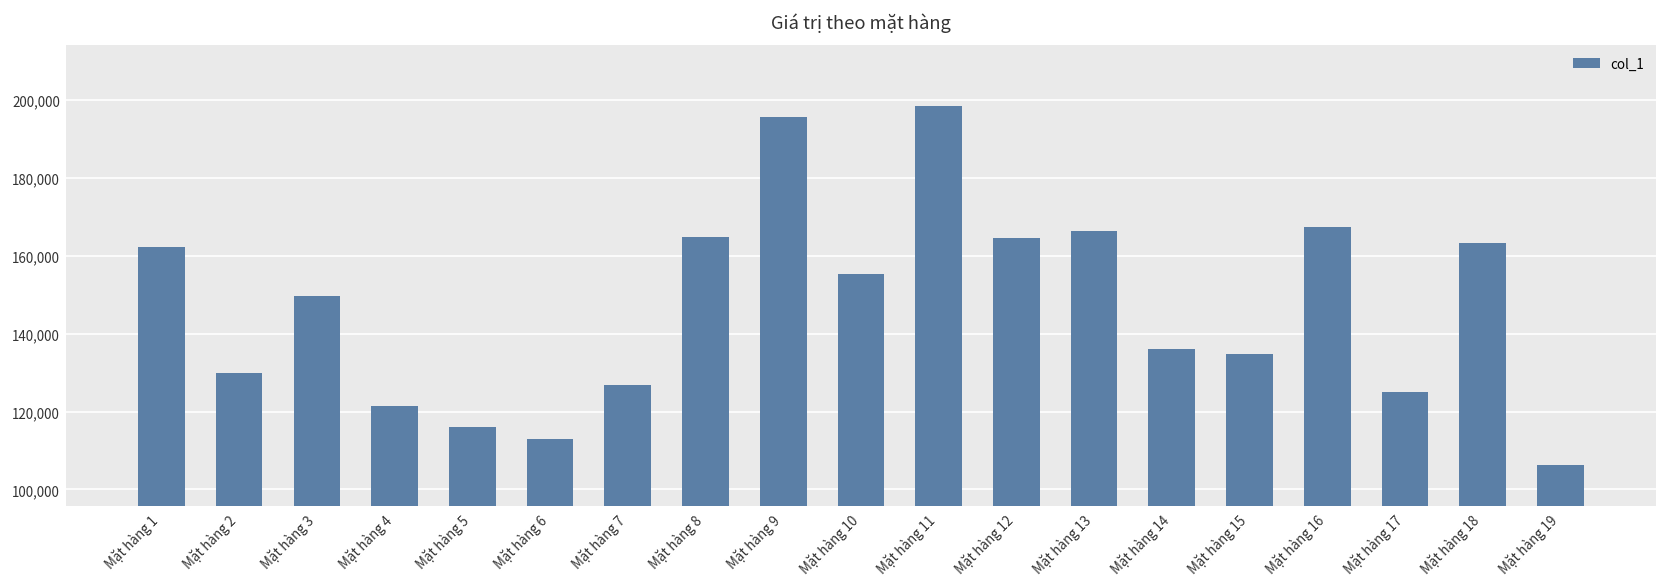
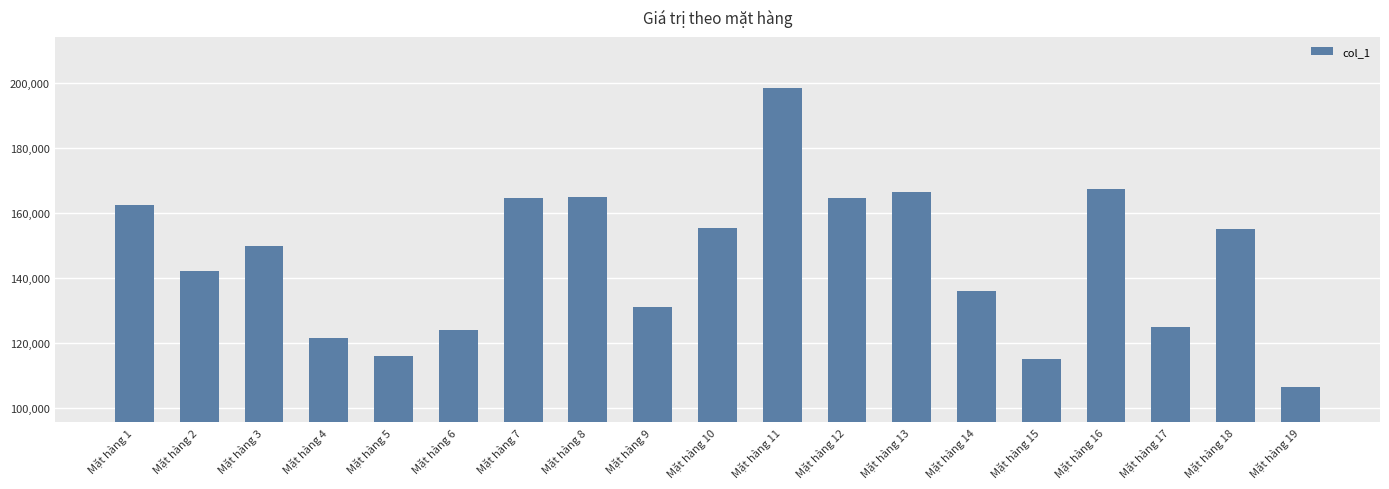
Mặt hàng 2: 130,000 -> 142,000
Mặt hàng 6: 113,000 -> 124,000
Mặt hàng 7: 127,000 -> 165,000
Mặt hàng 9: 196,000 -> 131,000
Mặt hàng 15: 135,000 -> 115,000
Mặt hàng 18: 163,000 -> 155,000
